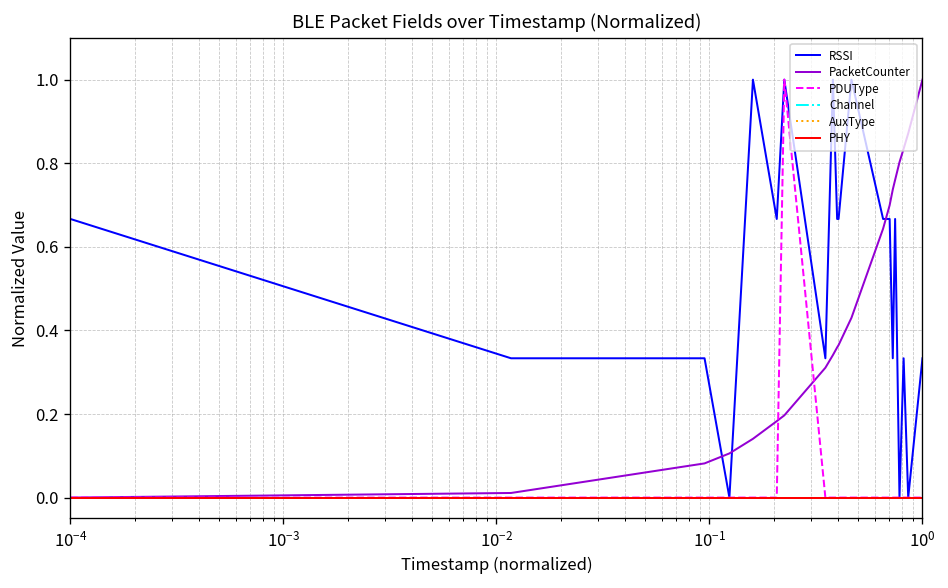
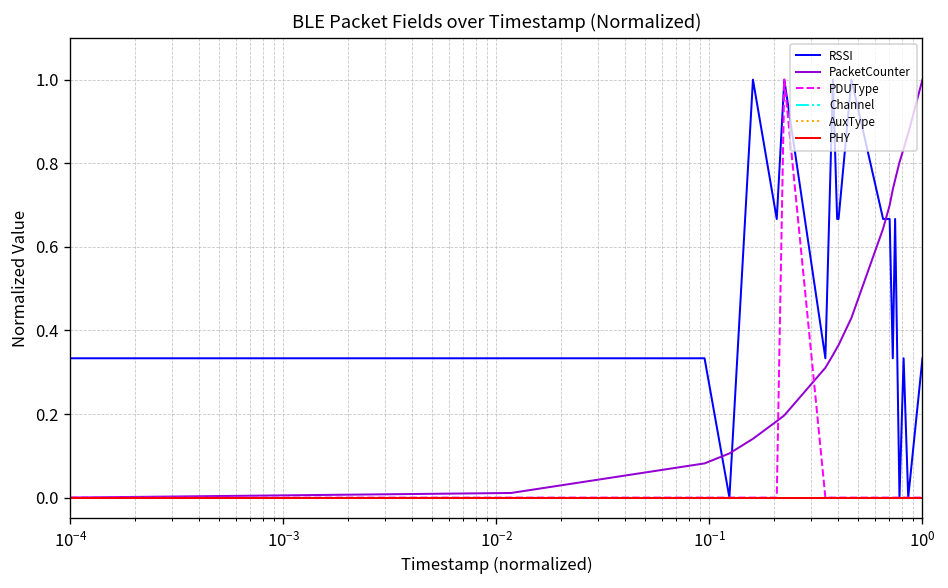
RSSI, 10^-4: 0.67 -> 0.33
